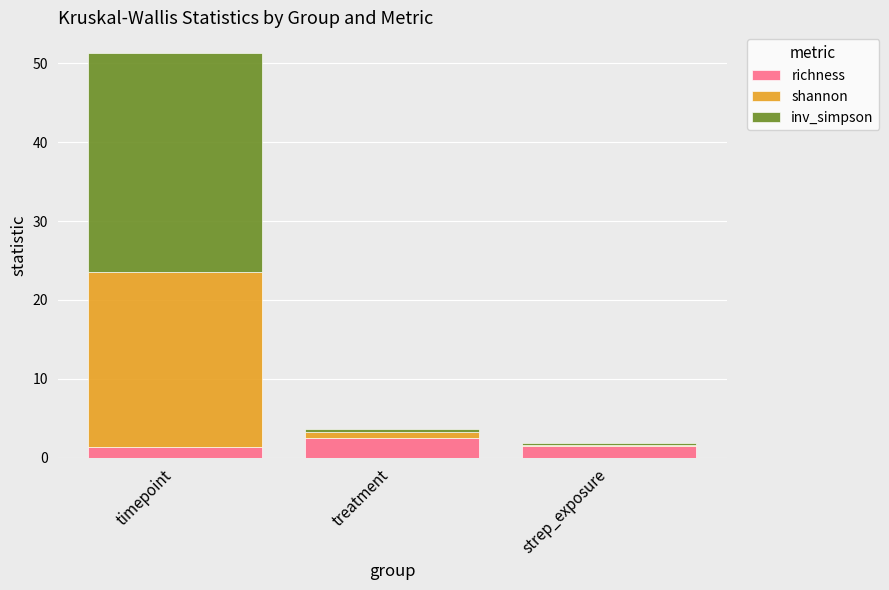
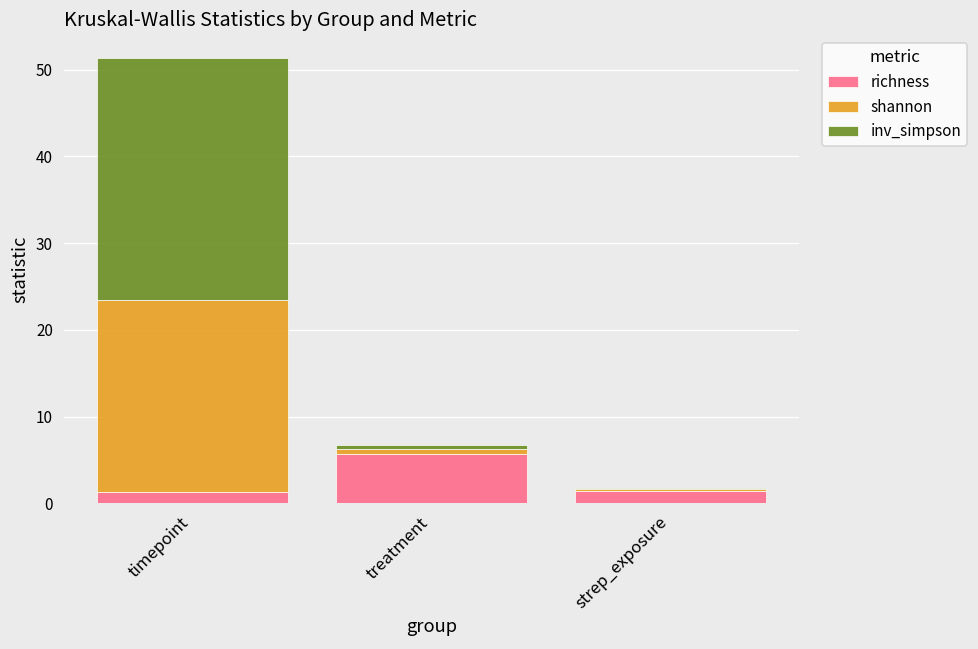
richness, treatment: 3 -> 6
